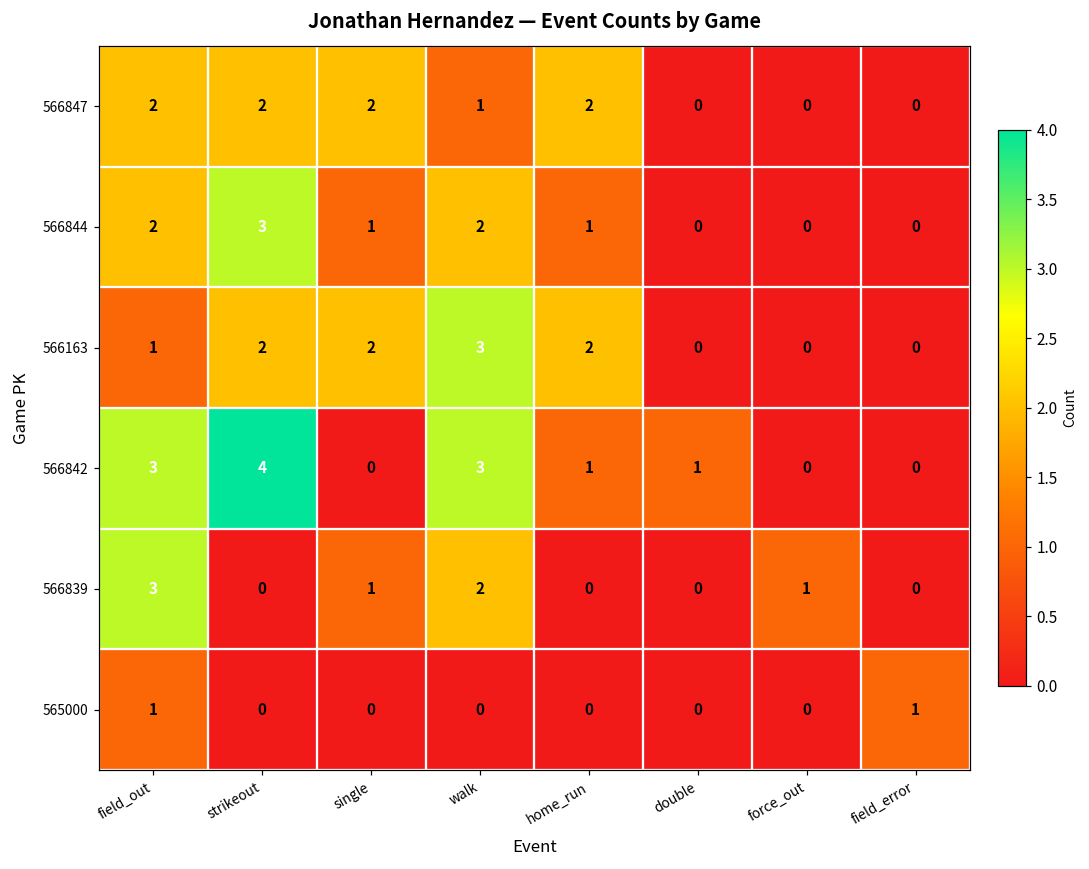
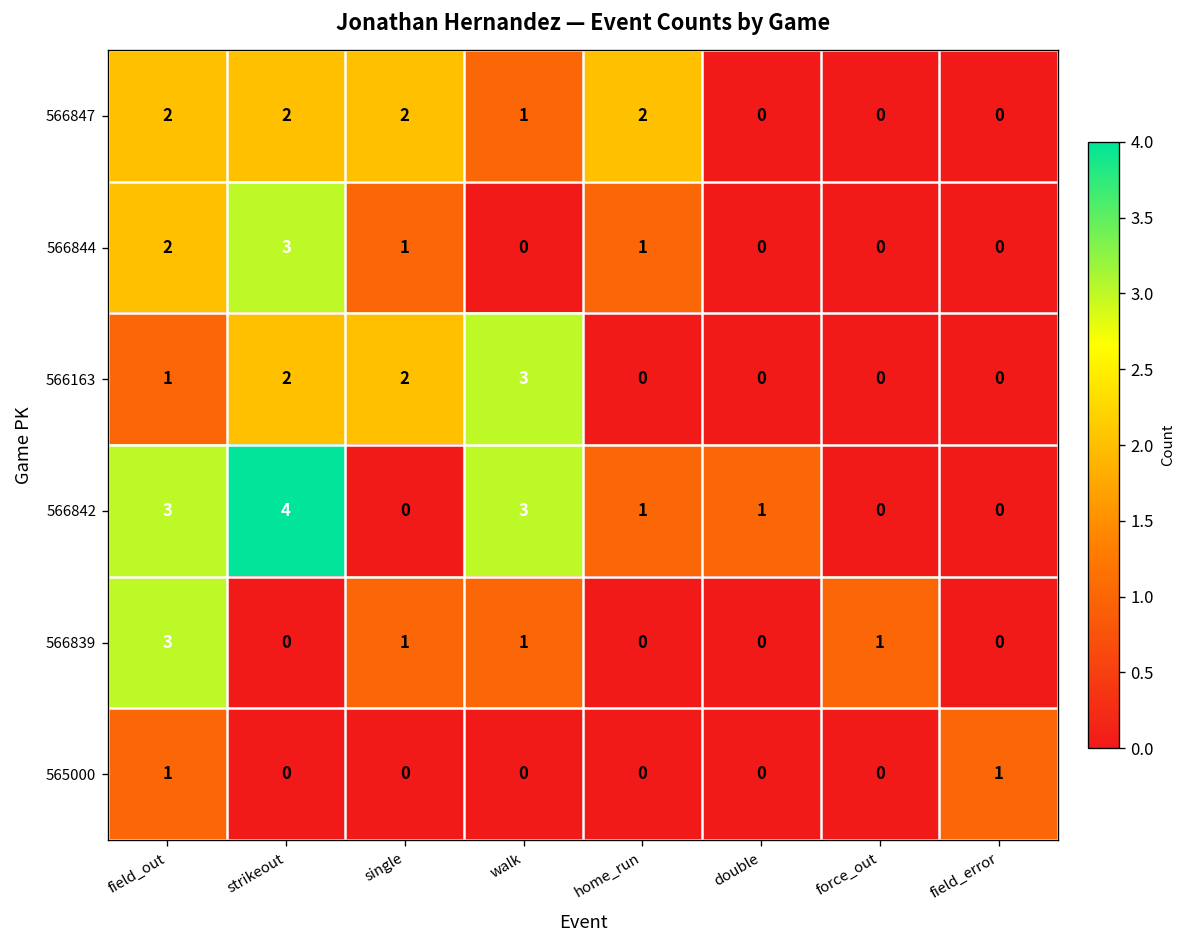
566844, walk: 2 -> 0
566163, home_run: 2 -> 0
566839, walk: 2 -> 1
